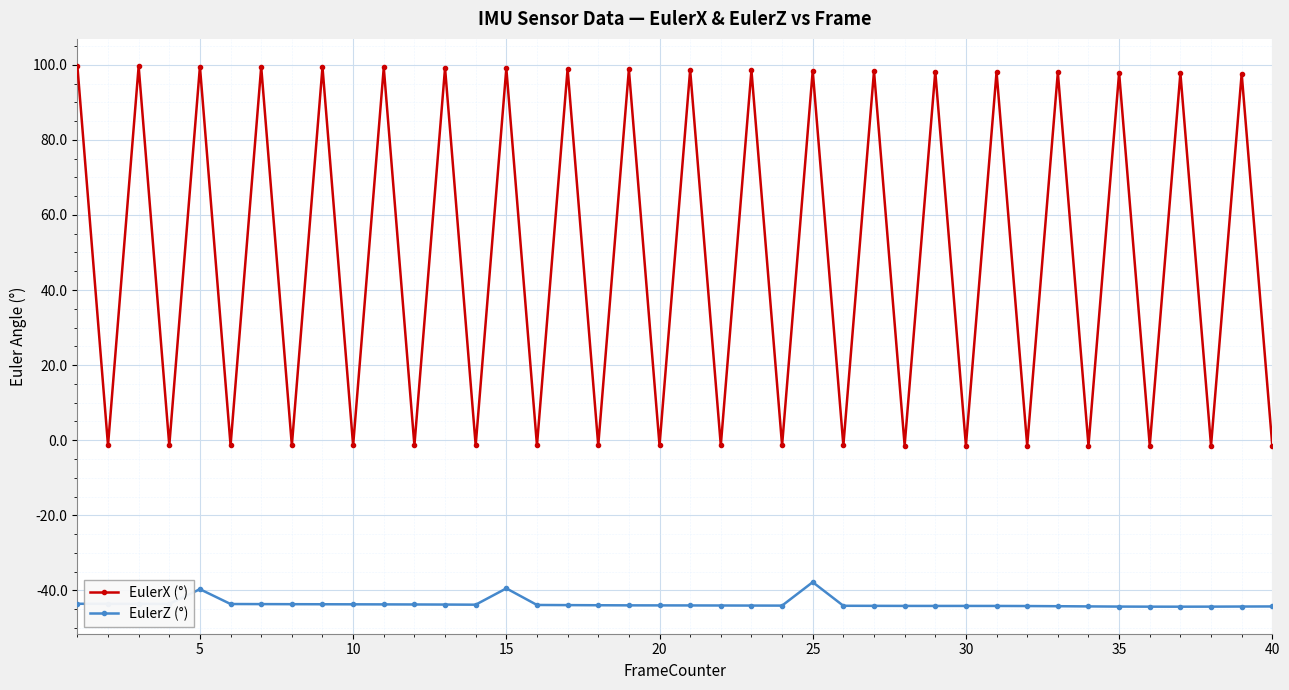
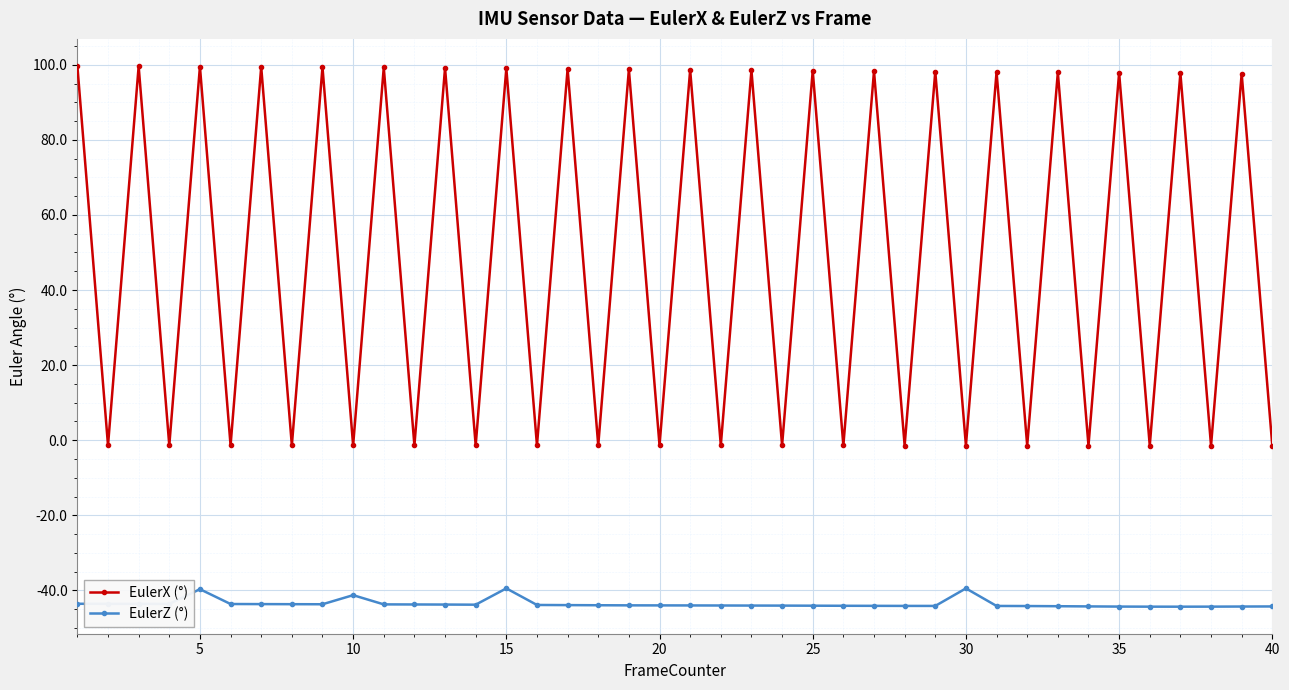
EulerZ (°), 10: -44 -> -41
EulerZ (°), 25: -38 -> -44
EulerZ (°), 30: -44 -> -39
